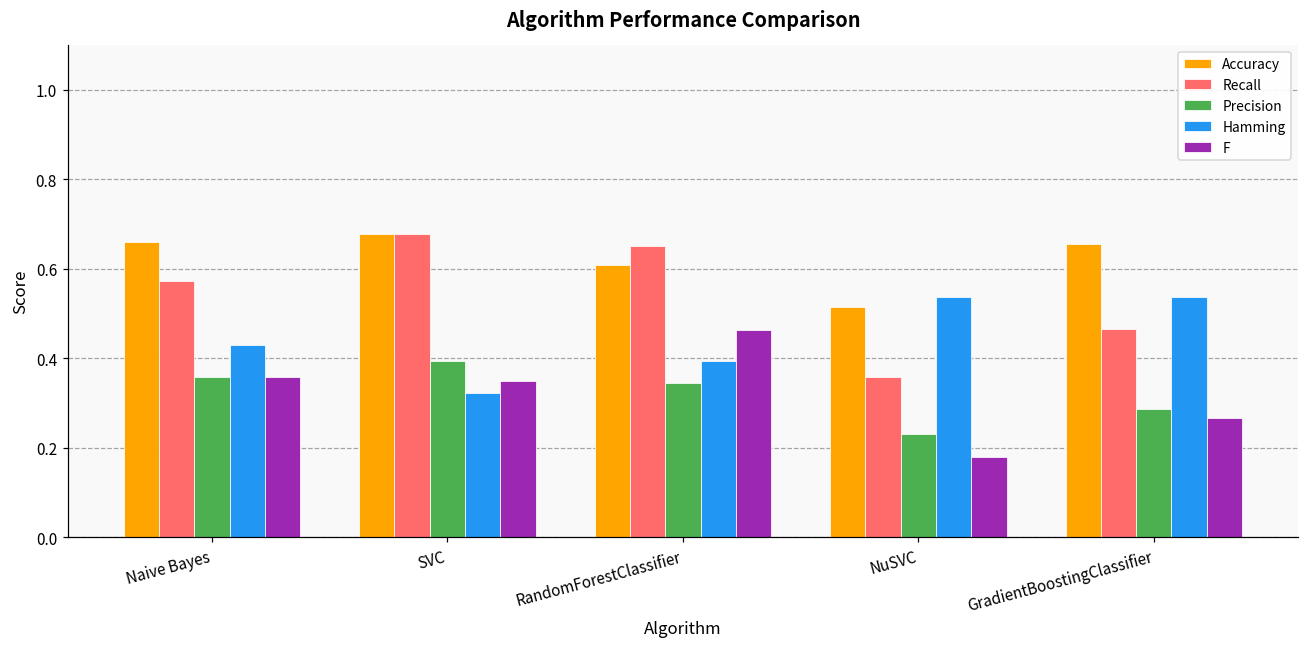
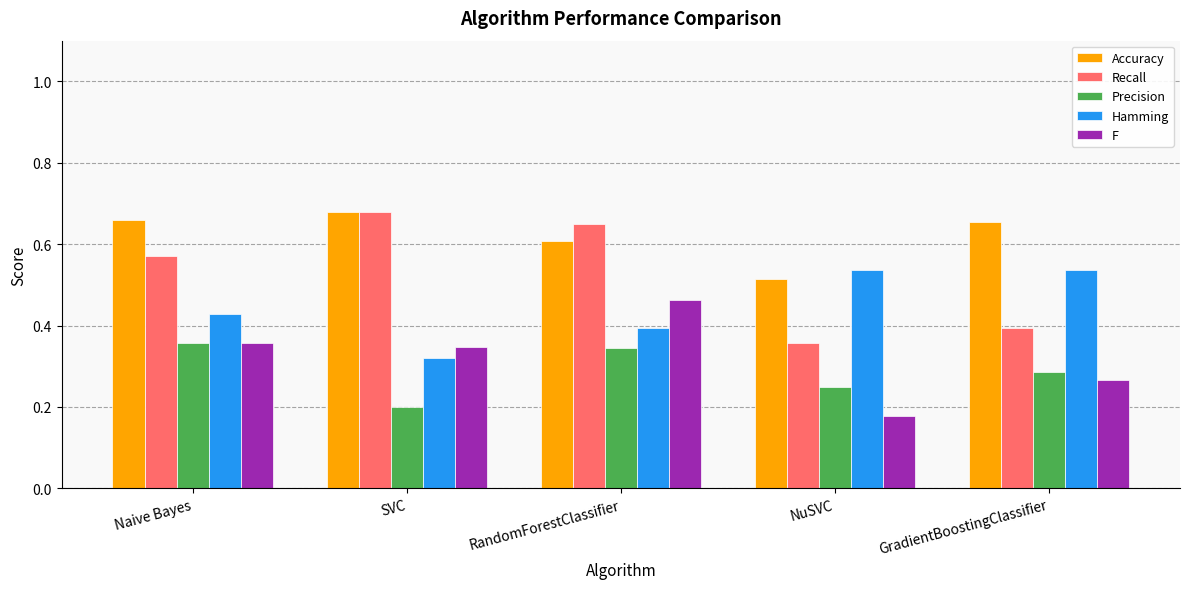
Precision, SVC: 0.39 -> 0.20
Precision, NuSVC: 0.23 -> 0.25
Recall, GradientBoostingClassifier: 0.46 -> 0.39
